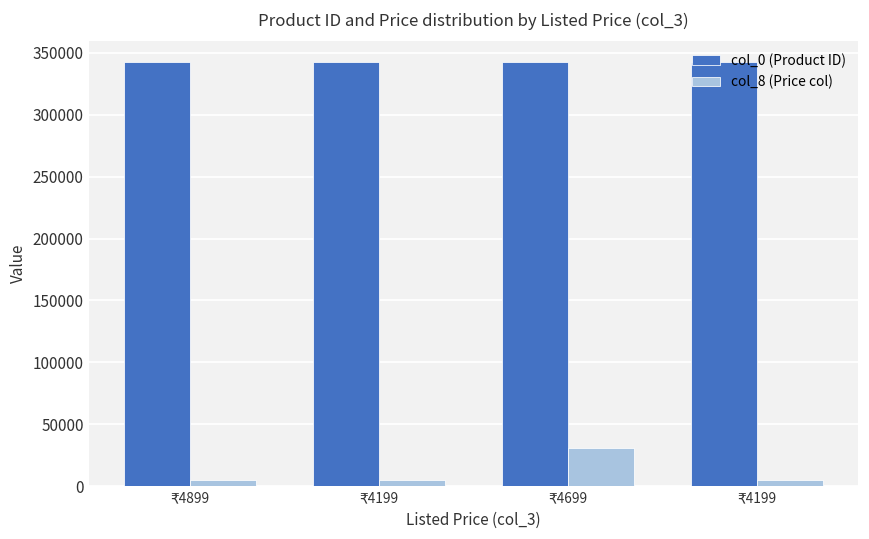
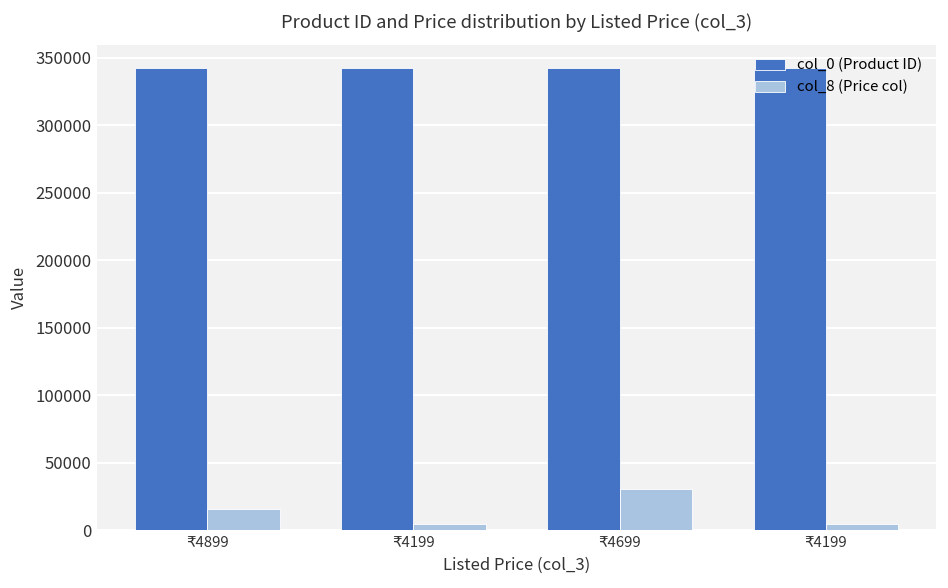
col_8 (Price col), ₹4899: 5000 -> 16000
